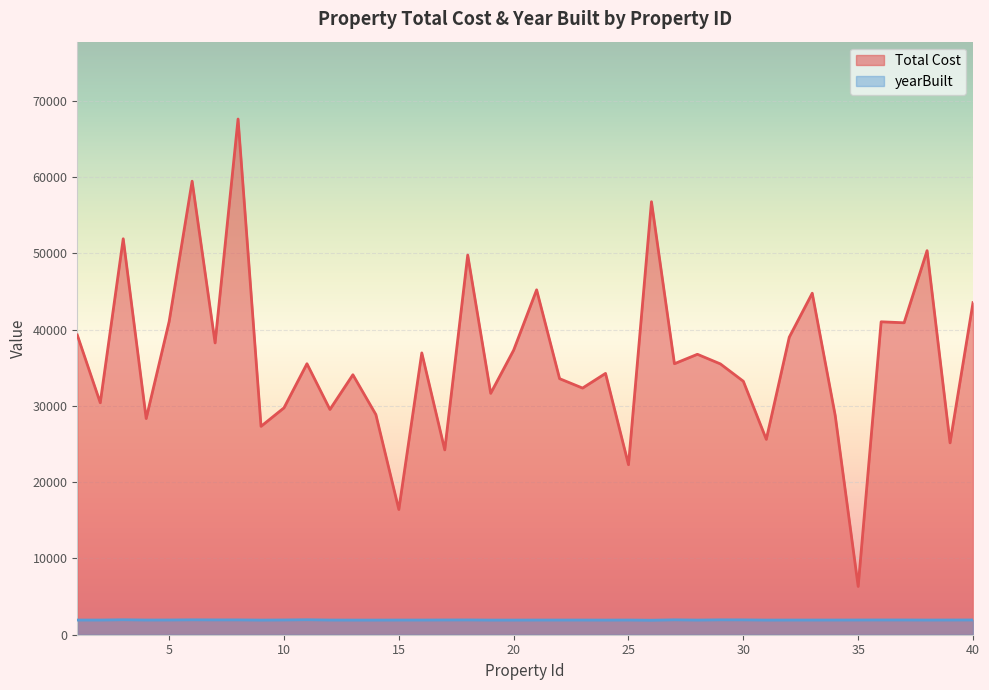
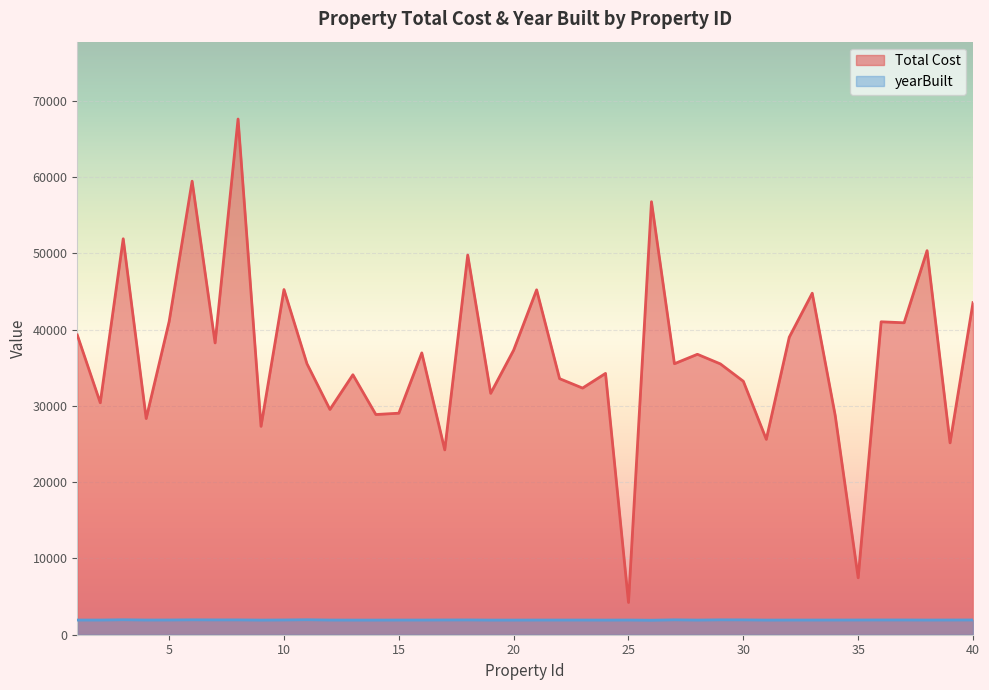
Total Cost, 10: 30000 -> 45000
Total Cost, 15: 16000 -> 29000
Total Cost, 25: 22000 -> 4000
Total Cost, 35: 6000 -> 7000
